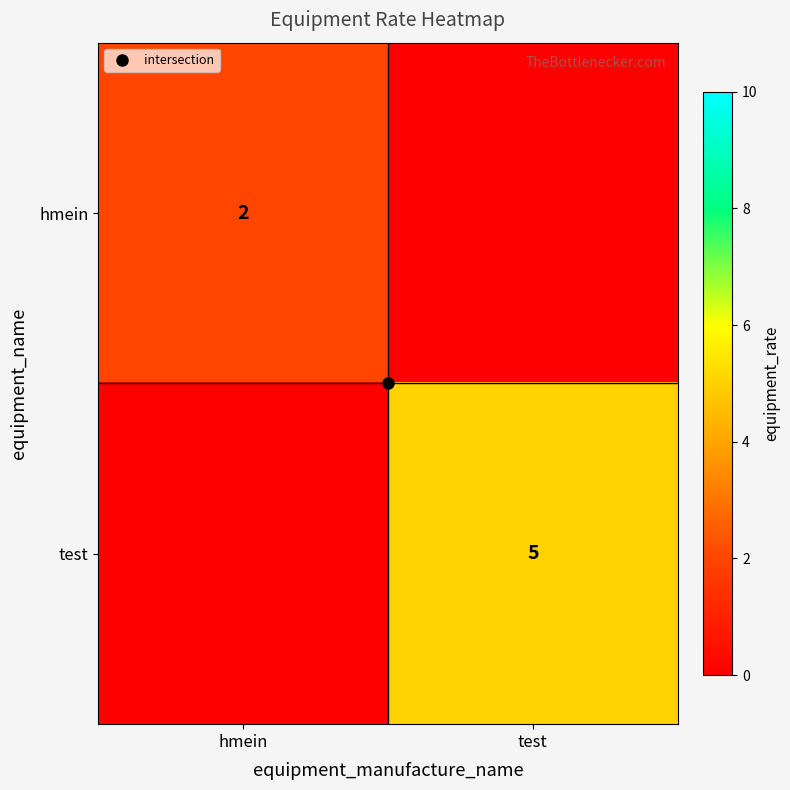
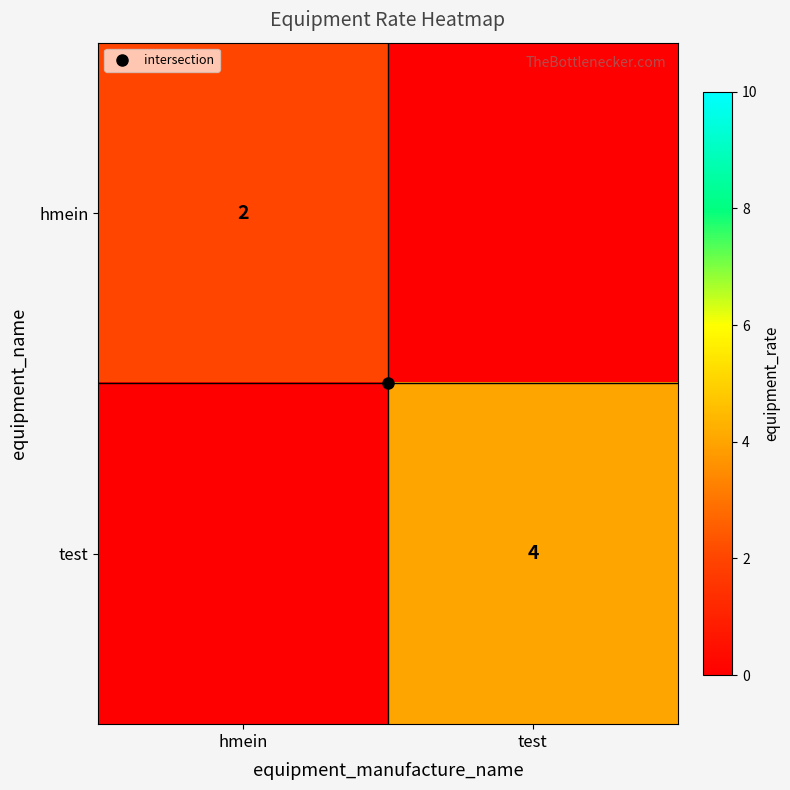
test, test: 5 -> 4
